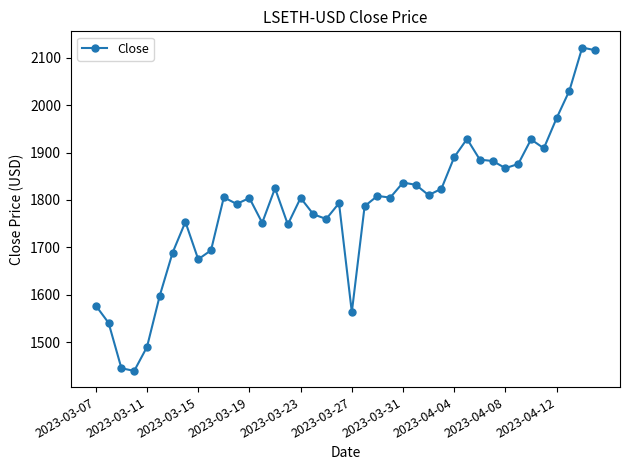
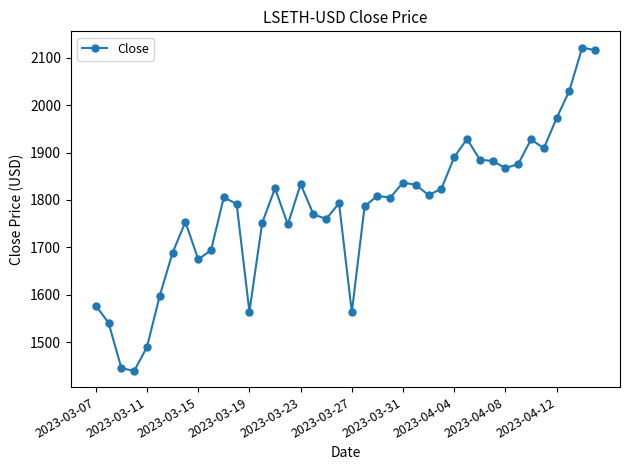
2023-03-19: 1800 -> 1560
2023-03-23: 1800 -> 1830
